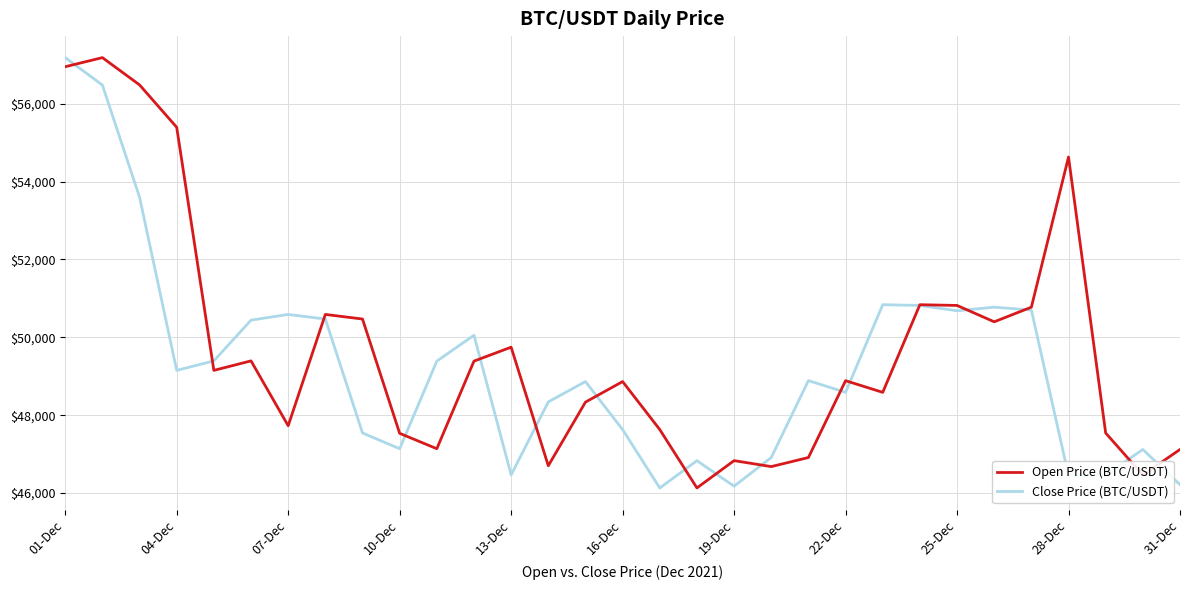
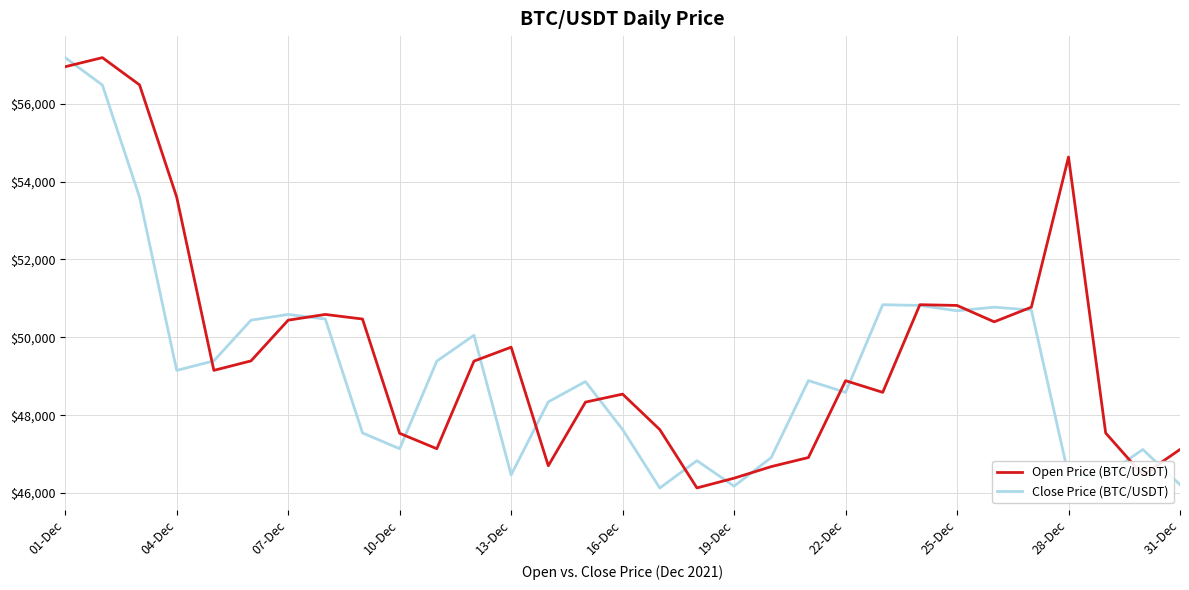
Open Price (BTC/USDT), 04-Dec: $55,400 -> $53,600
Open Price (BTC/USDT), 07-Dec: $47,700 -> $50,400
Open Price (BTC/USDT), 16-Dec: $48,900 -> $48,500
Open Price (BTC/USDT), 19-Dec: $46,800 -> $46,400
